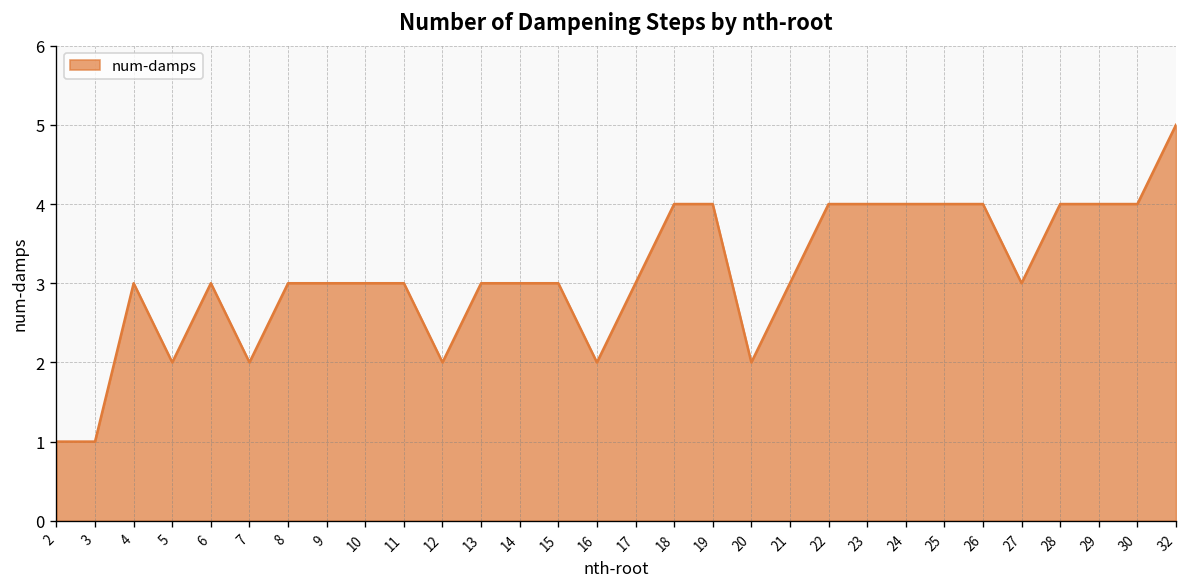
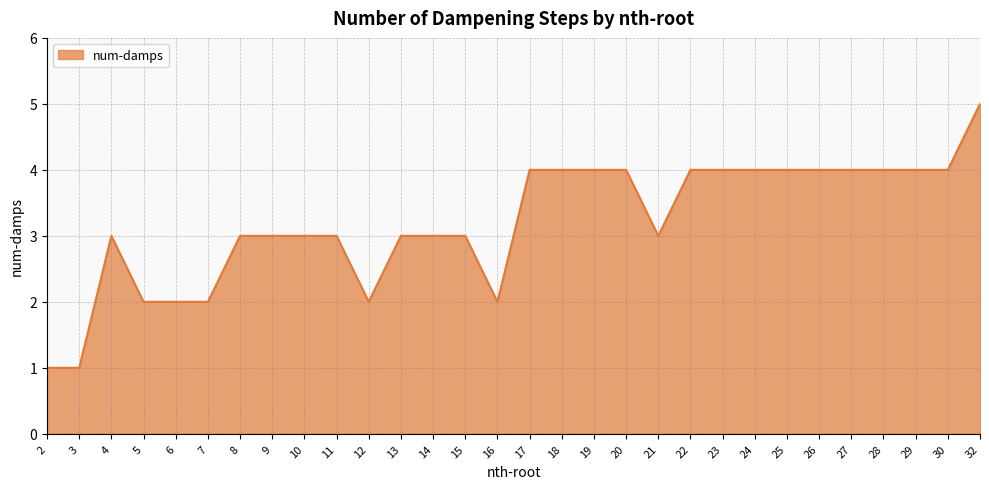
6: 3 -> 2
17: 3 -> 4
20: 2 -> 4
27: 3 -> 4
